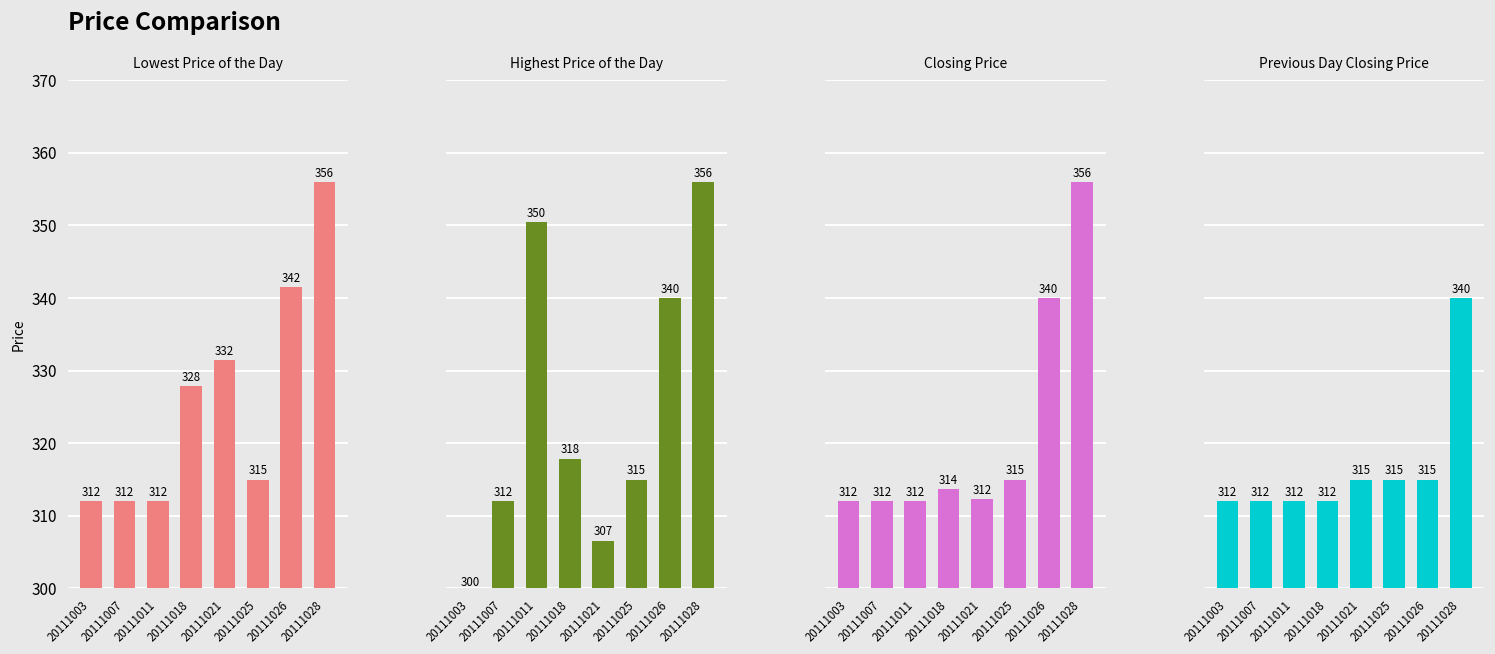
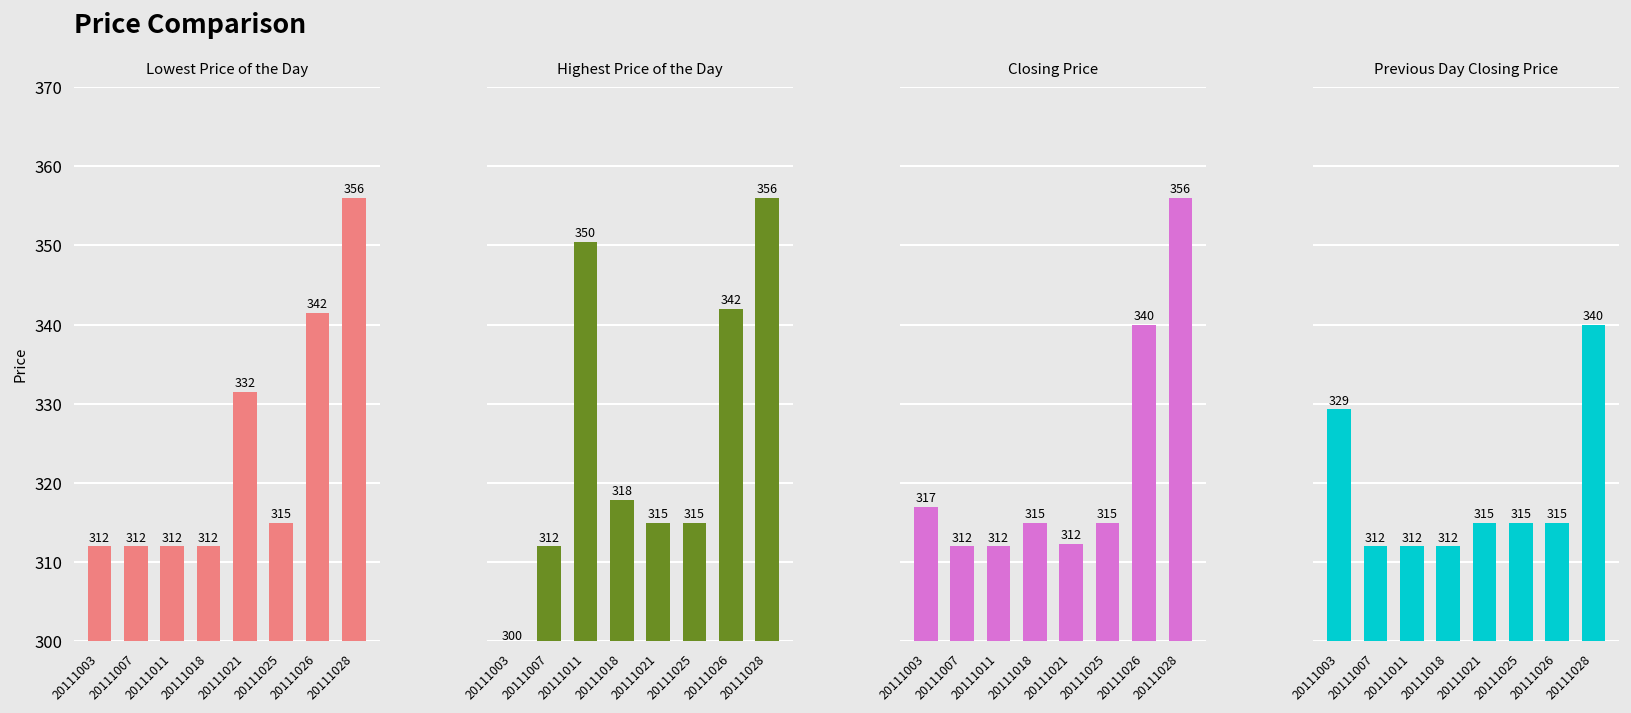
Lowest Price of the Day, 20111018: 328 -> 312
Highest Price of the Day, 20111021: 307 -> 315
Highest Price of the Day, 20111026: 340 -> 342
Closing Price, 20111003: 312 -> 317
Closing Price, 20111018: 314 -> 315
Previous Day Closing Price, 20111003: 312 -> 329
